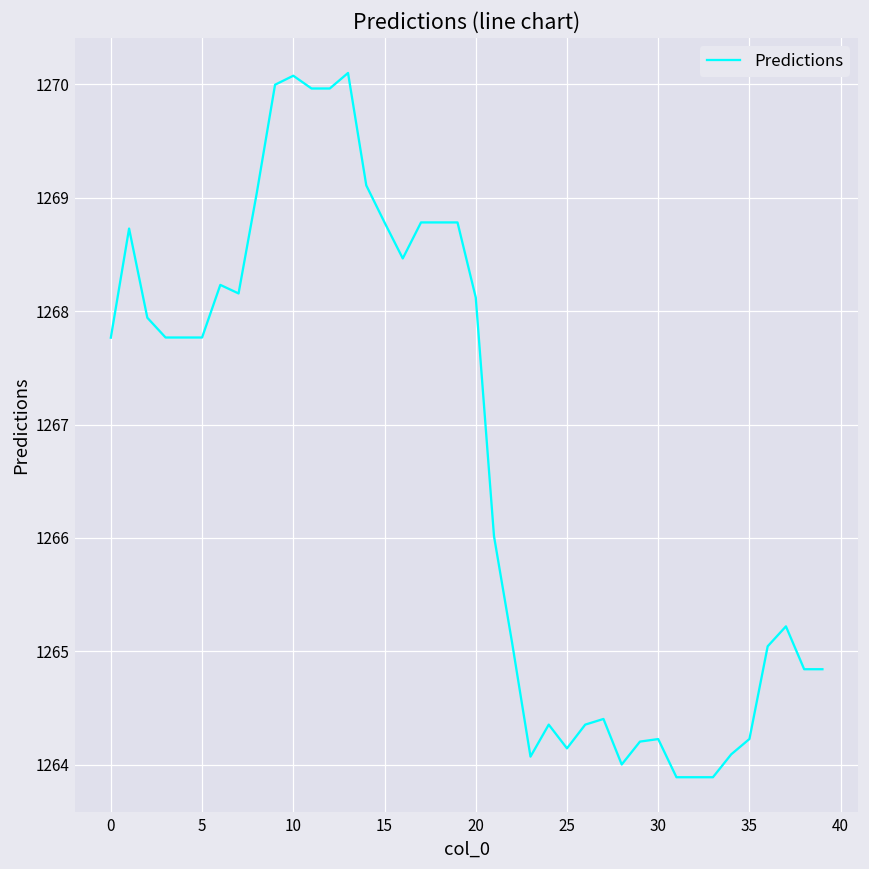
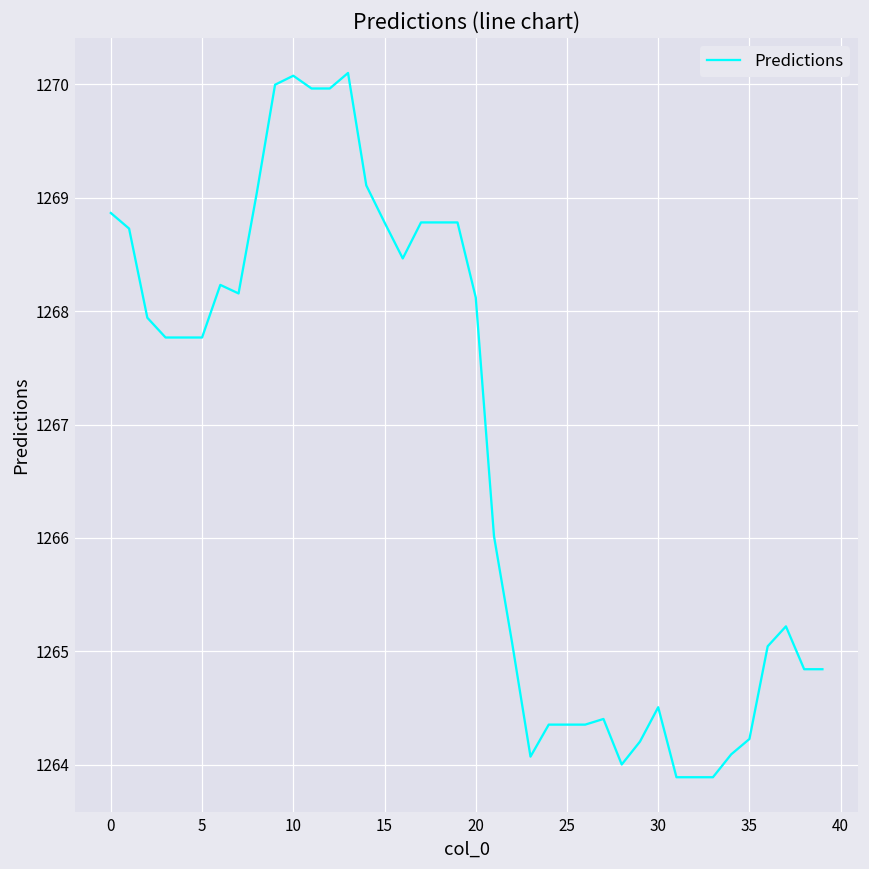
0: 1267.77 -> 1268.87
25: 1264.14 -> 1264.35
30: 1264.23 -> 1264.51
